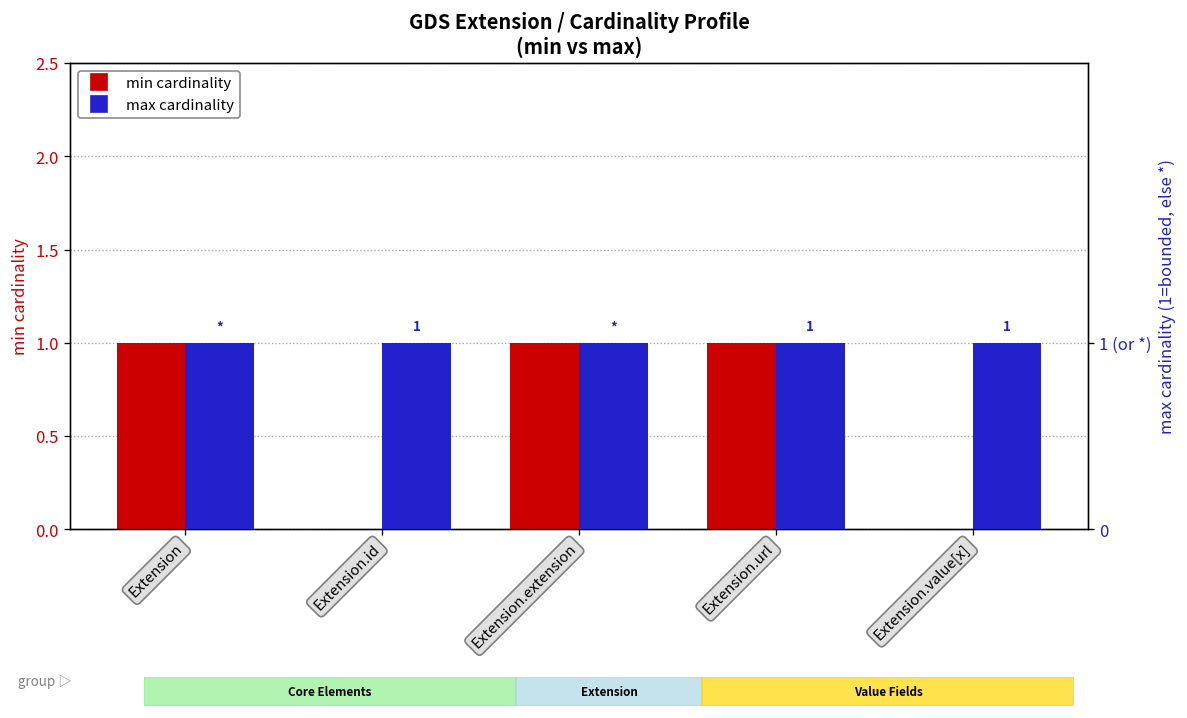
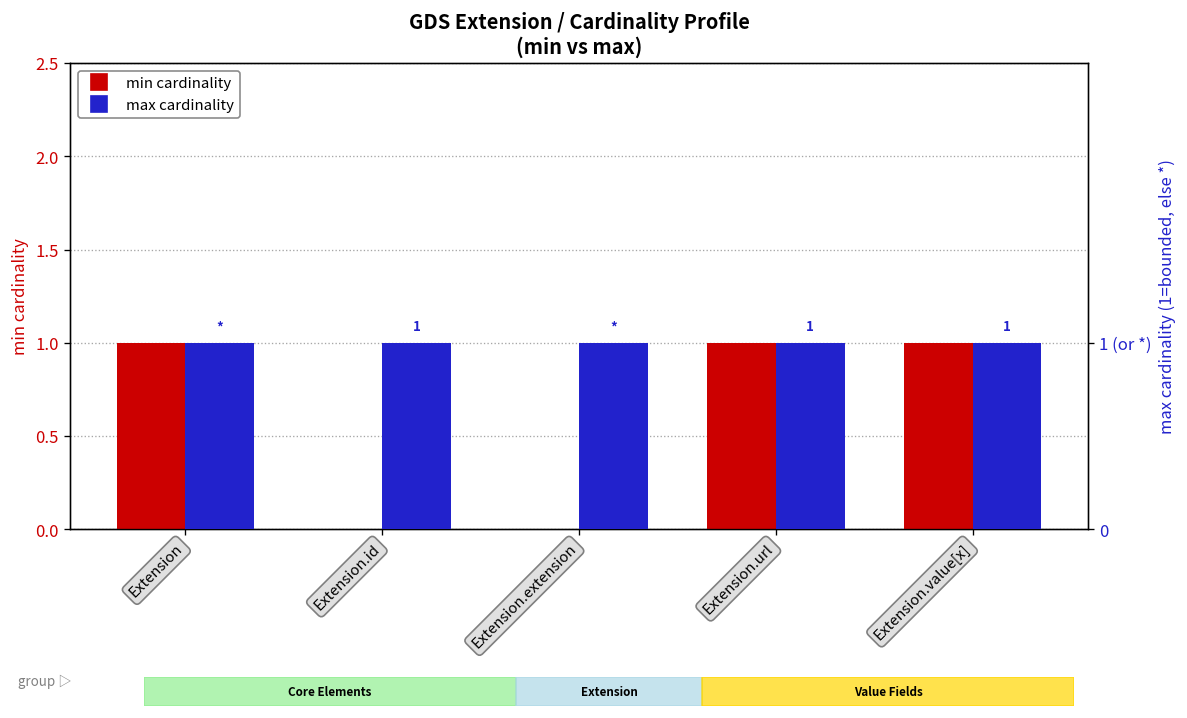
min cardinality, Extension.extension: 1 -> 0
min cardinality, Extension.value[x]: 0 -> 1
